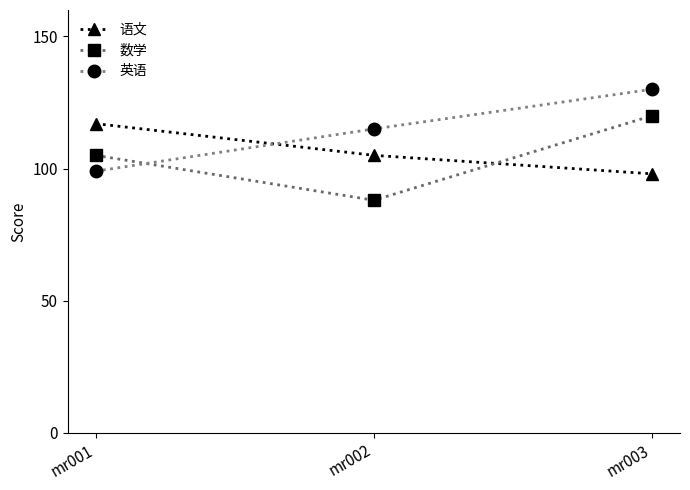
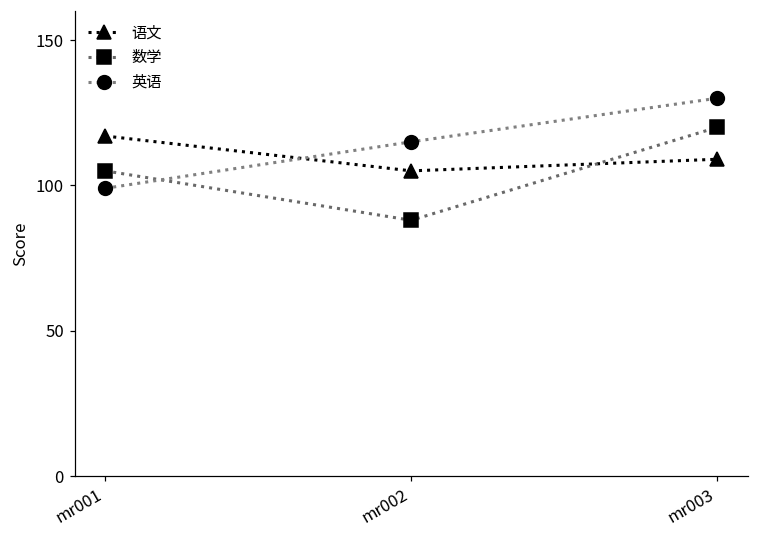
语文, mr003: 98 -> 109
